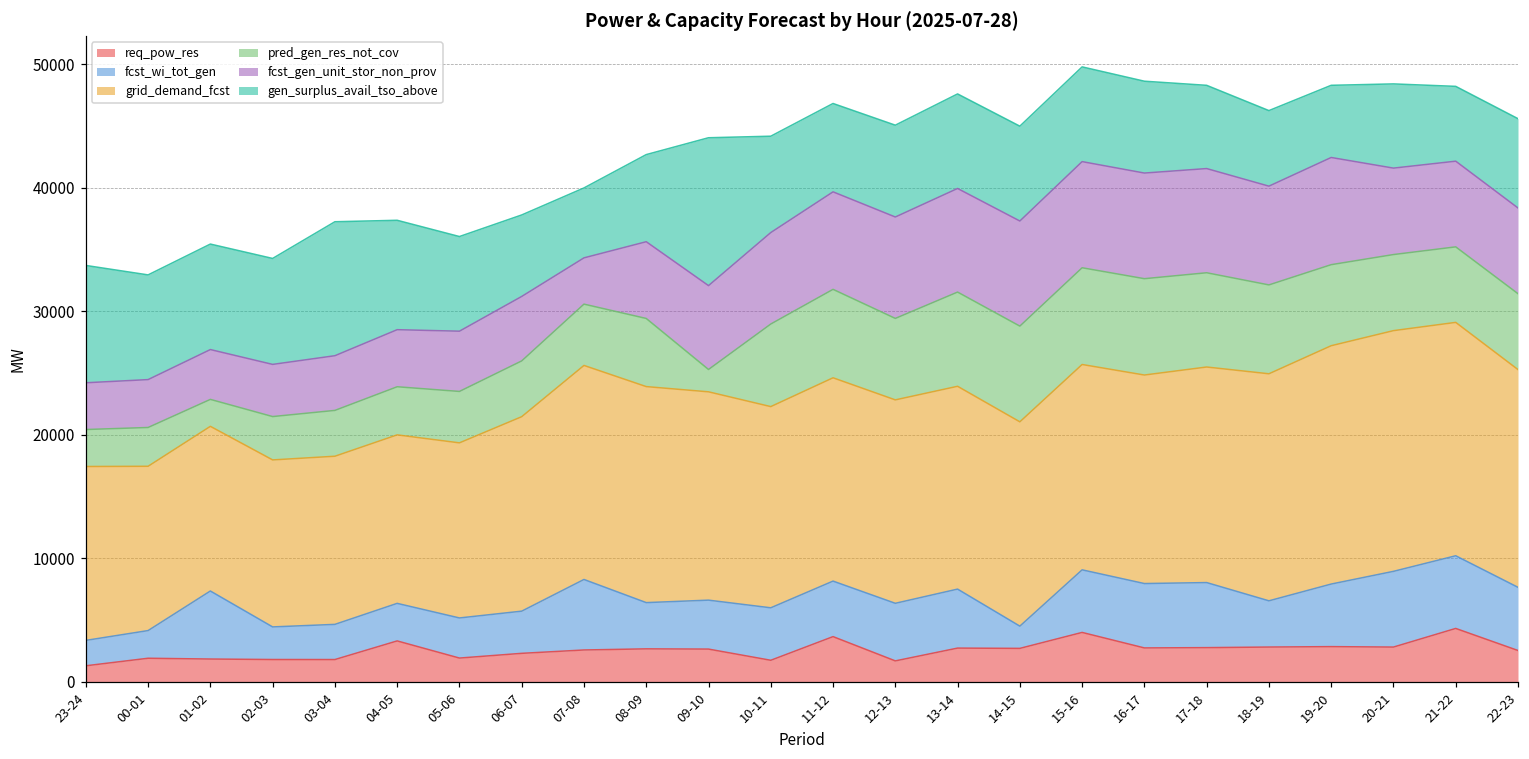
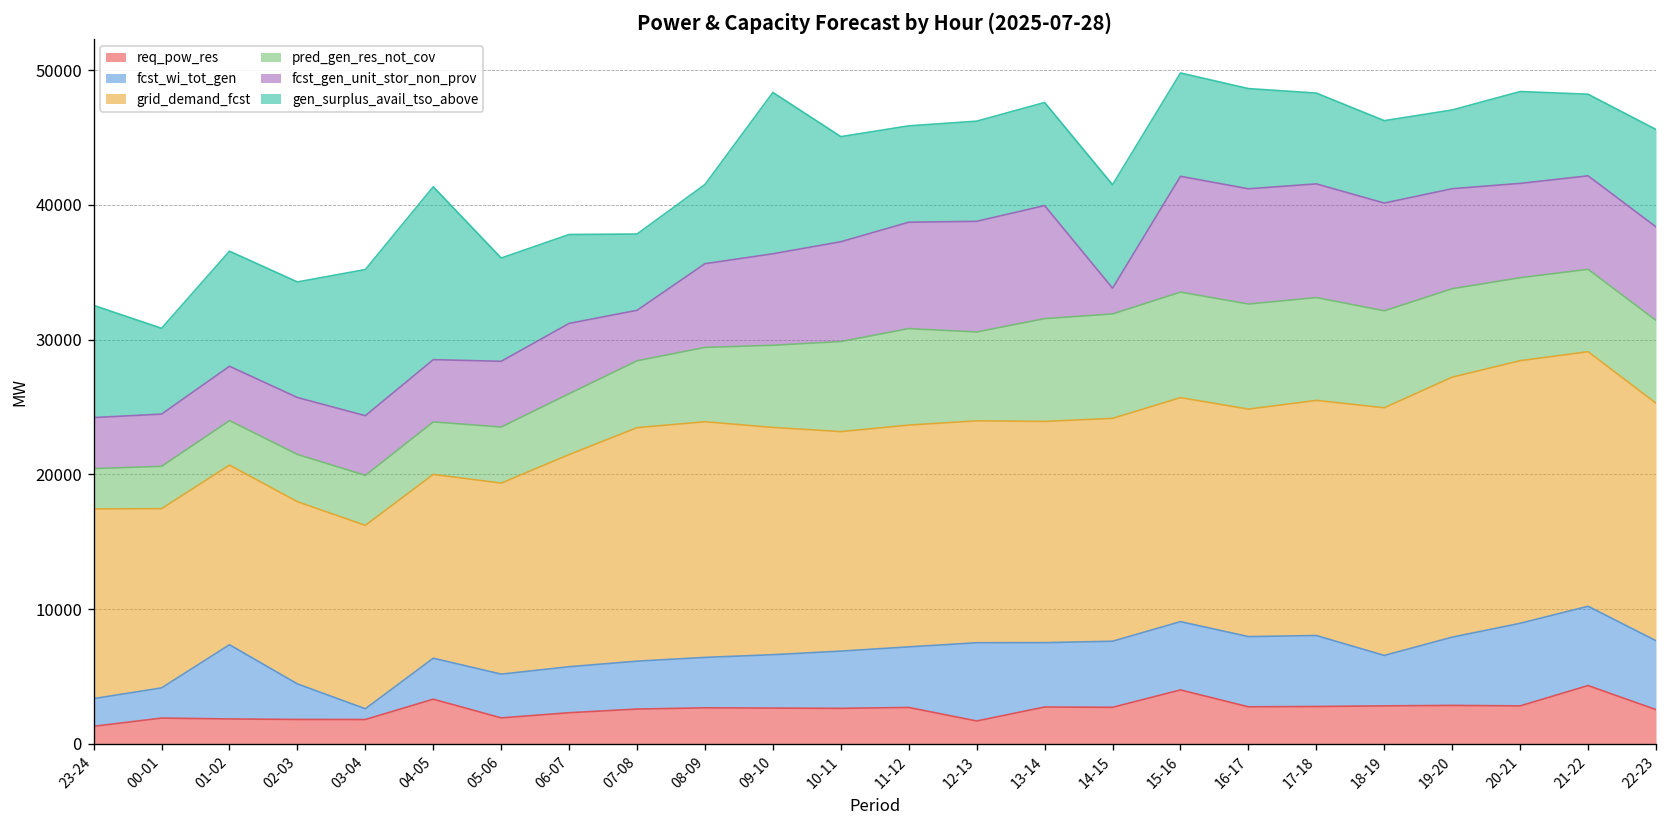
gen_surplus_avail_tso_above, 23-24: 9500 -> 8300
gen_surplus_avail_tso_above, 00-01: 8500 -> 6400
pred_gen_res_not_cov, 01-02: 2200 -> 3300
fcst_wi_tot_gen, 03-04: 2800 -> 800
gen_surplus_avail_tso_above, 04-05: 8900 -> 12800
fcst_wi_tot_gen, 07-08: 5700 -> 3600
gen_surplus_avail_tso_above, 08-09: 7100 -> 5900
pred_gen_res_not_cov, 09-10: 1800 -> 6100
req_pow_res, 10-11: 1700 -> 2600
req_pow_res, 11-12: 3700 -> 2700
fcst_wi_tot_gen, 12-13: 4700 -> 5800
fcst_wi_tot_gen, 14-15: 1800 -> 4900
fcst_gen_unit_stor_non_prov, 14-15: 8500 -> 1900
fcst_gen_unit_stor_non_prov, 19-20: 8700 -> 7400
